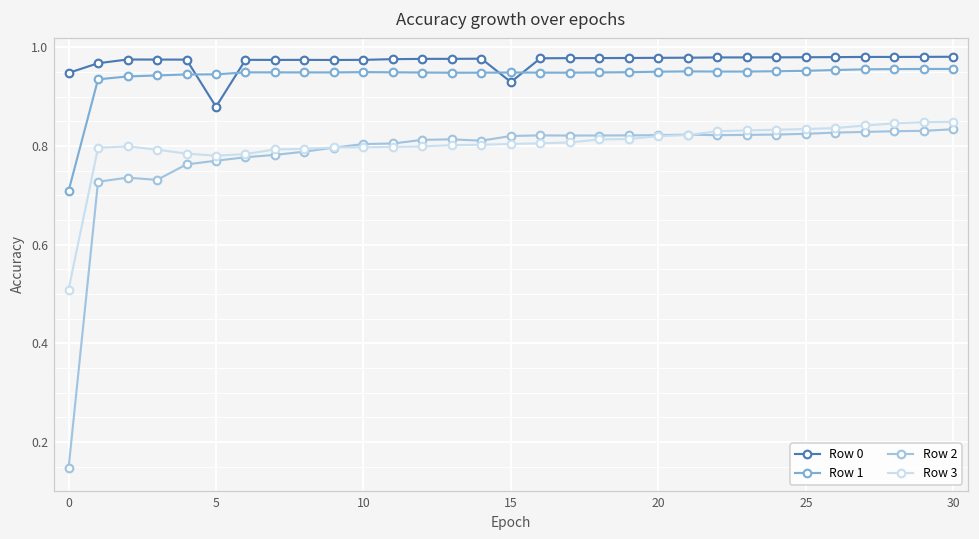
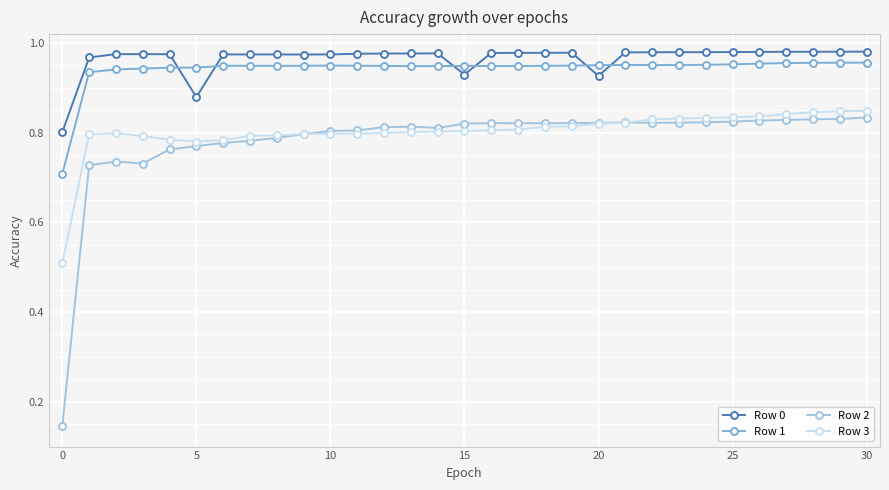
Row 0, 0: 0.95 -> 0.80
Row 0, 20: 0.98 -> 0.93
